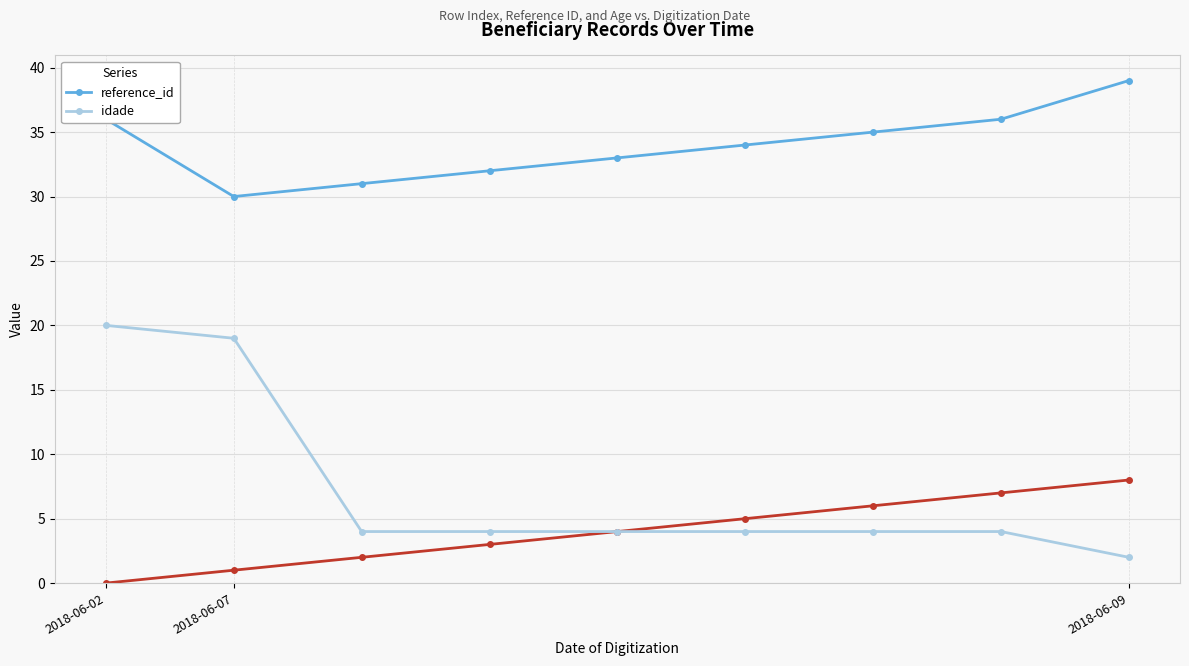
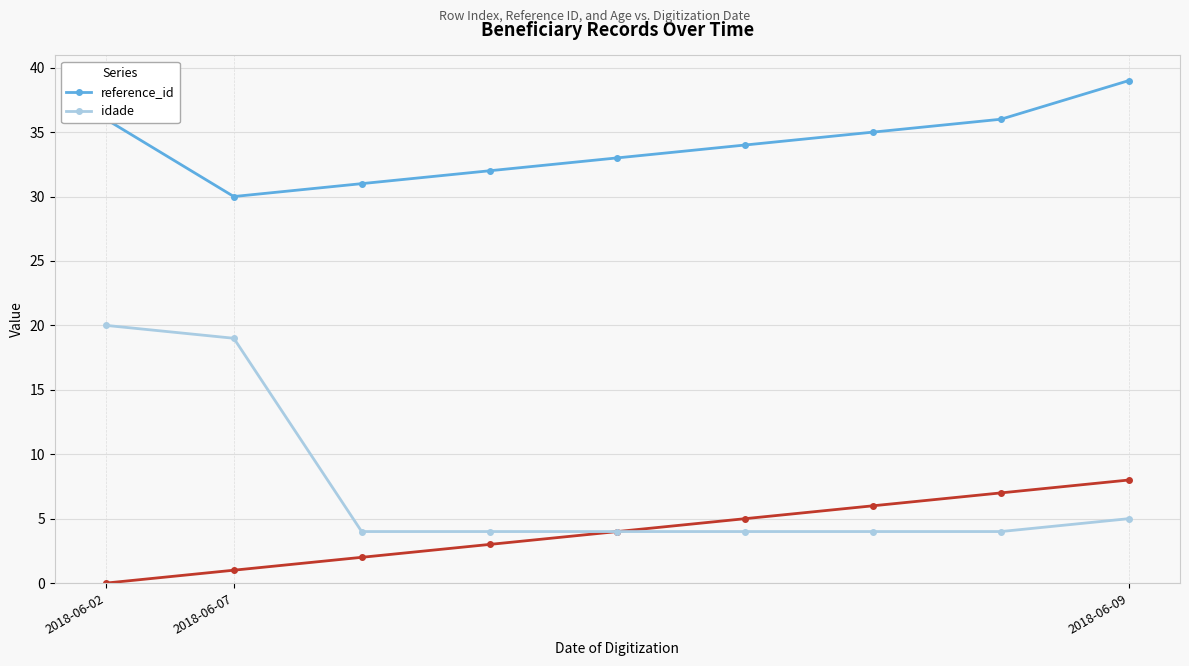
idade, 2018-06-09: 2 -> 5
